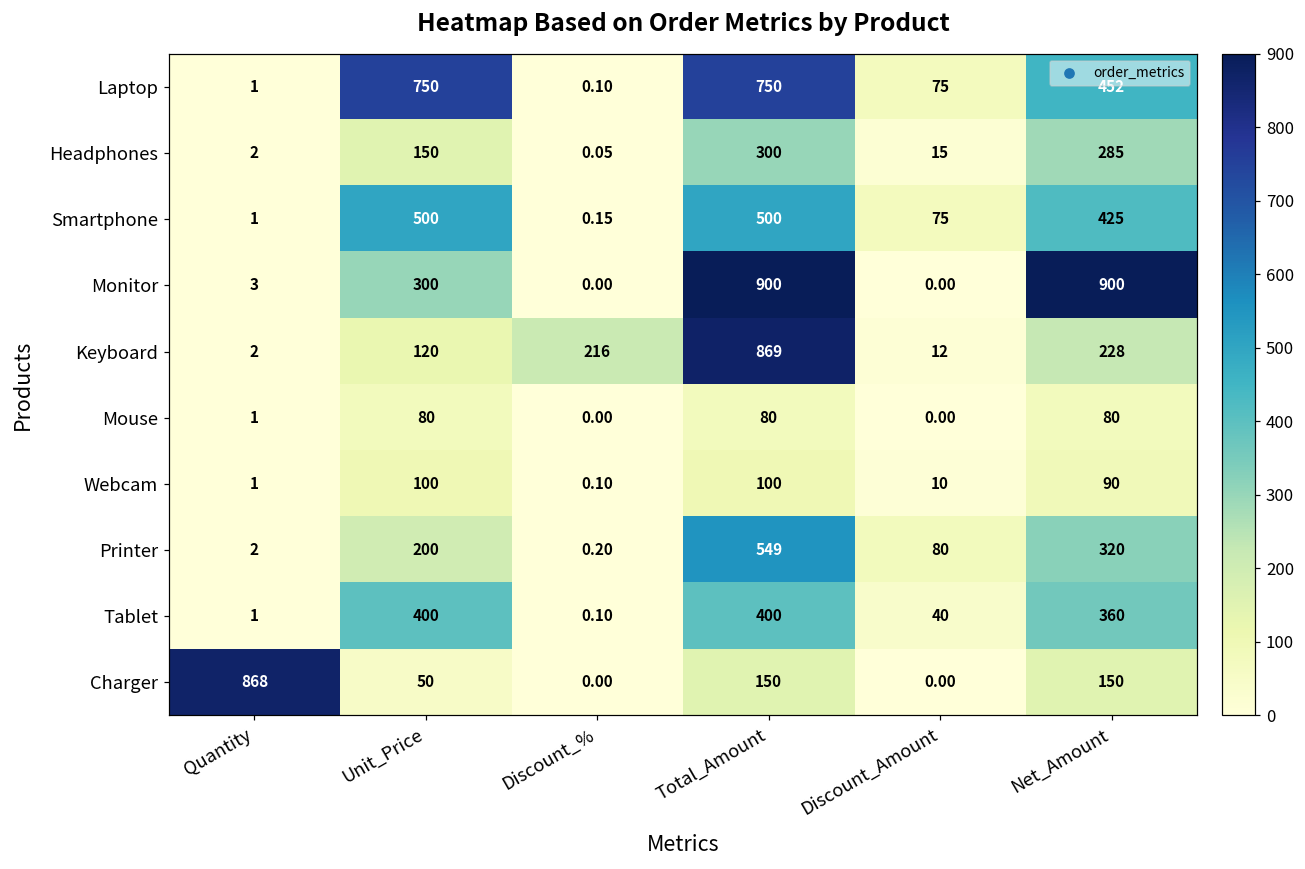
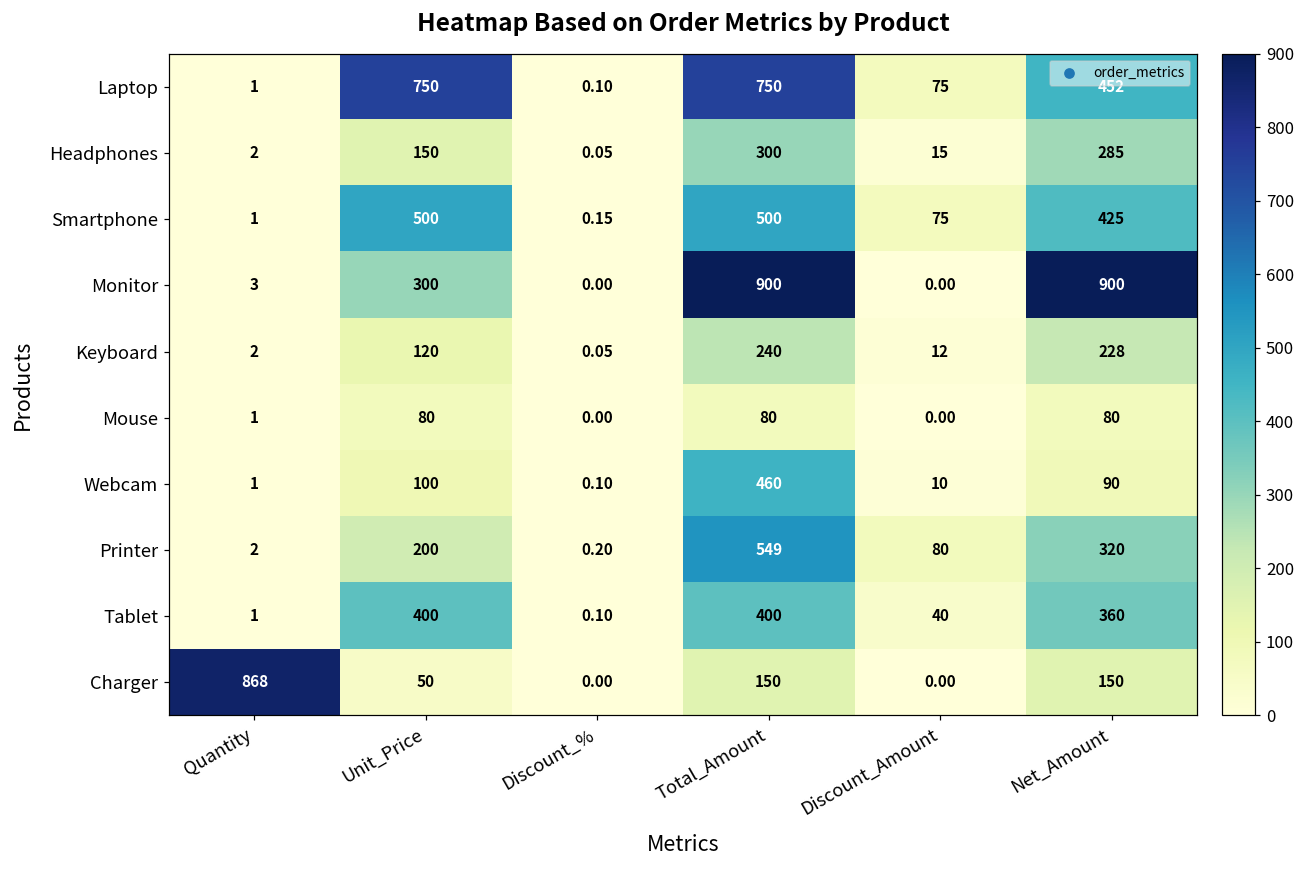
Keyboard, Discount_%: 216 -> 0.05
Keyboard, Total_Amount: 869 -> 240
Webcam, Total_Amount: 100 -> 460
